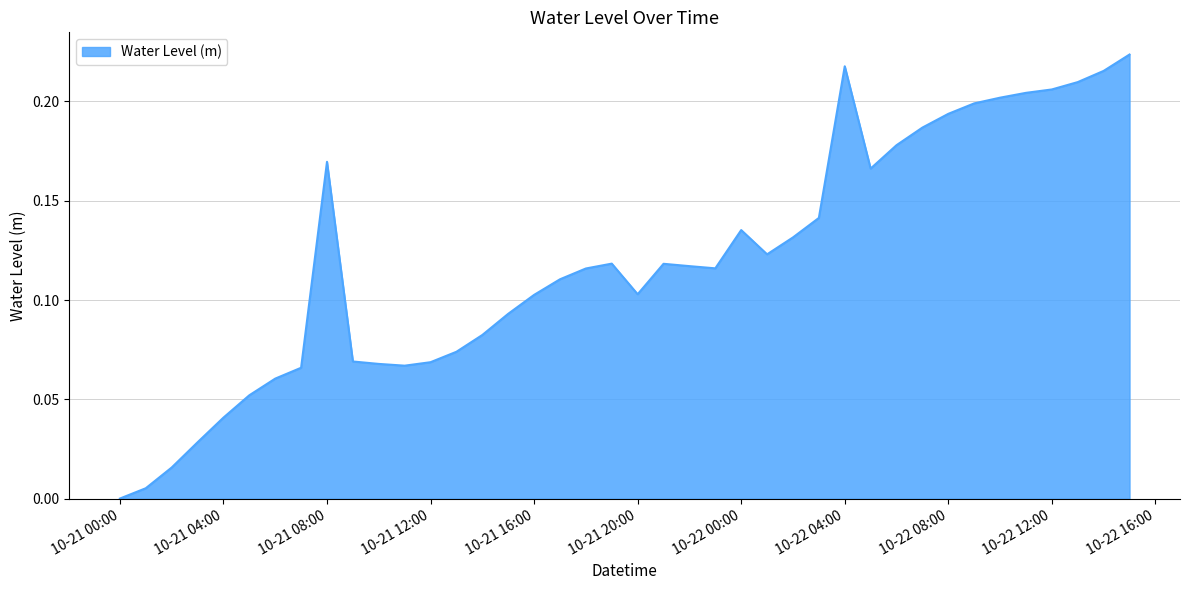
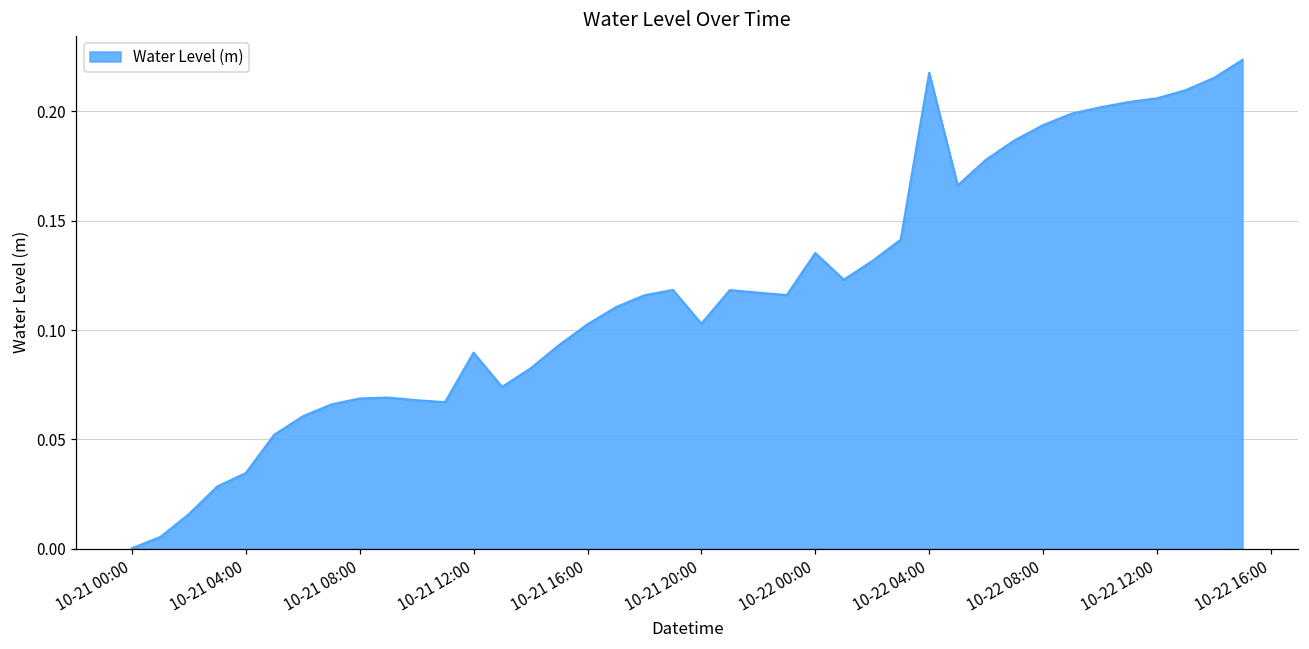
10-21 04:00: 0.041 -> 0.035
10-21 08:00: 0.170 -> 0.069
10-21 12:00: 0.069 -> 0.090
